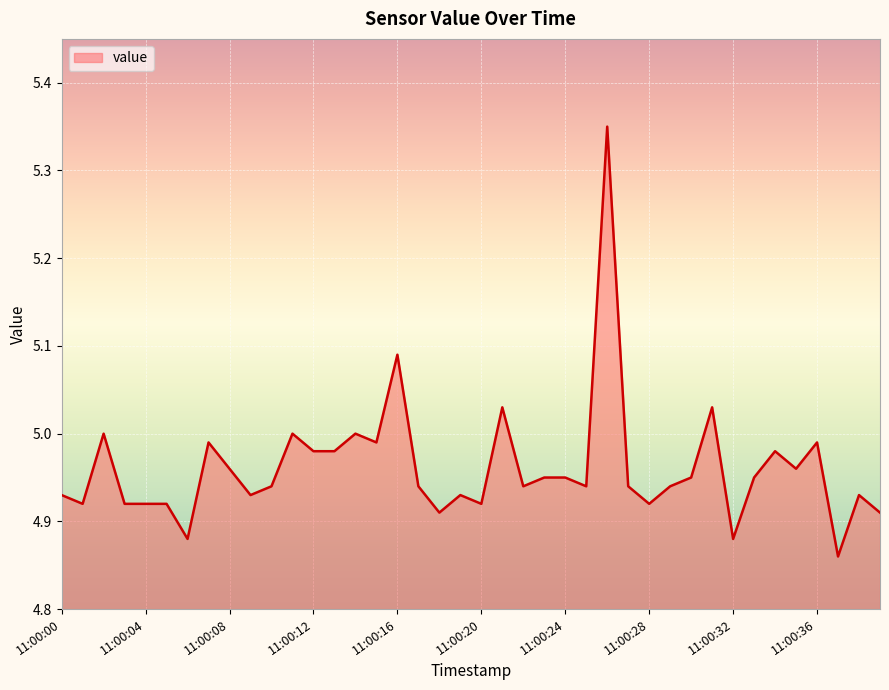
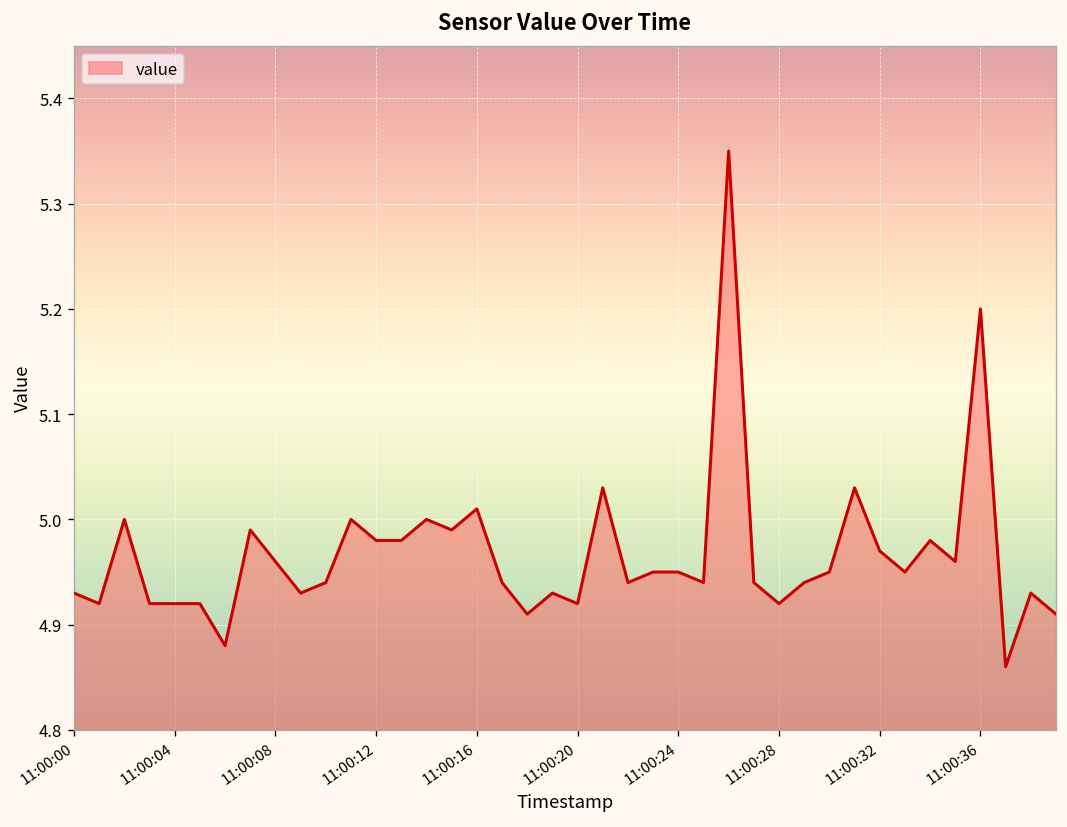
11:00:16: 5.09 -> 5.01
11:00:32: 4.88 -> 4.97
11:00:36: 4.99 -> 5.20
